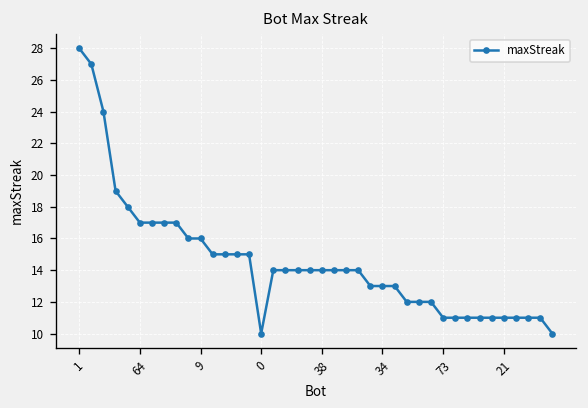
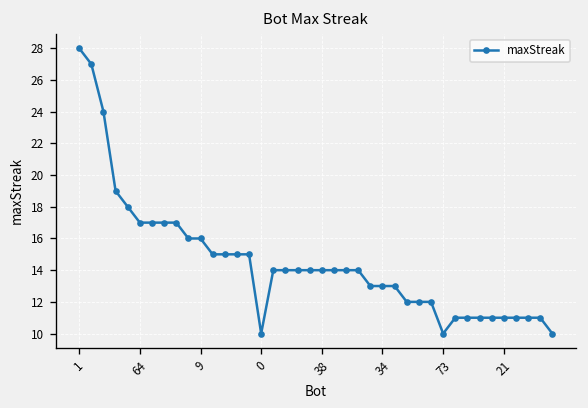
73: 11 -> 10
